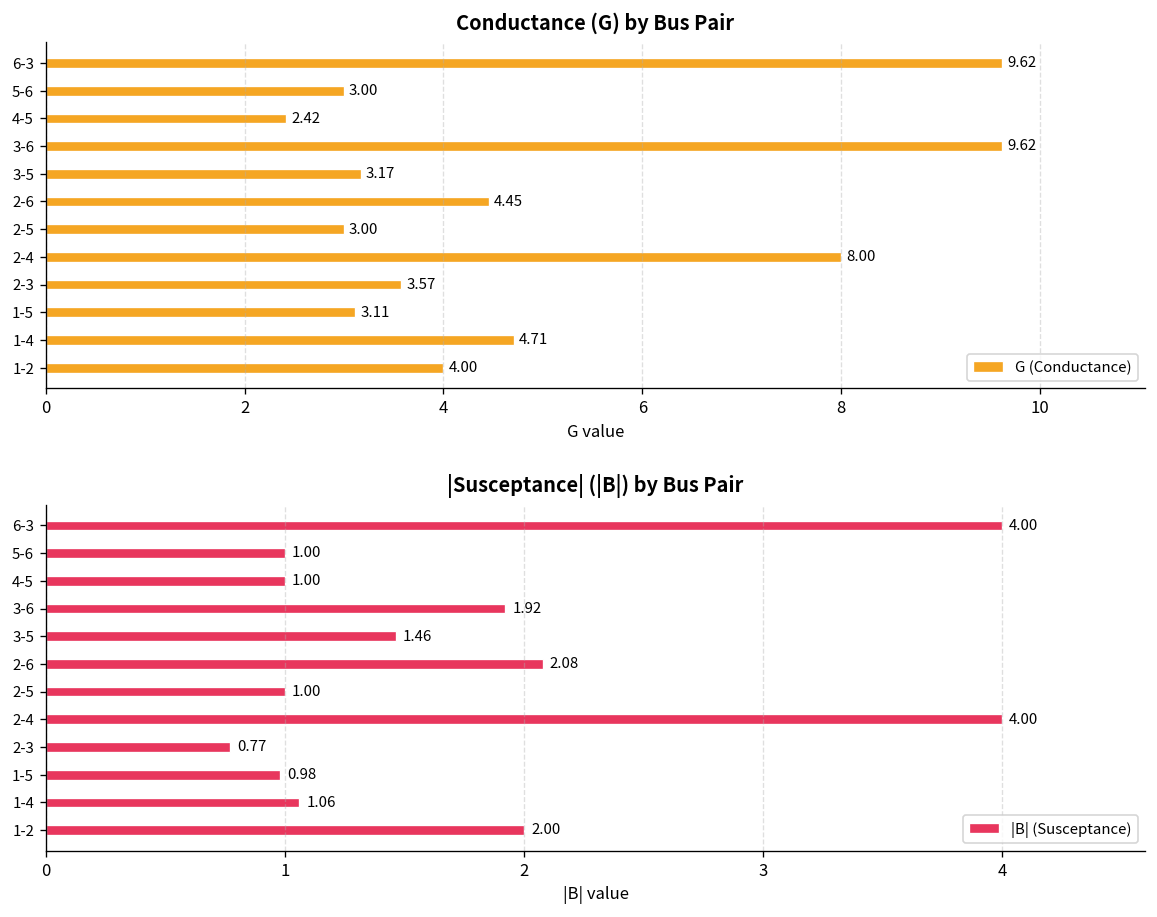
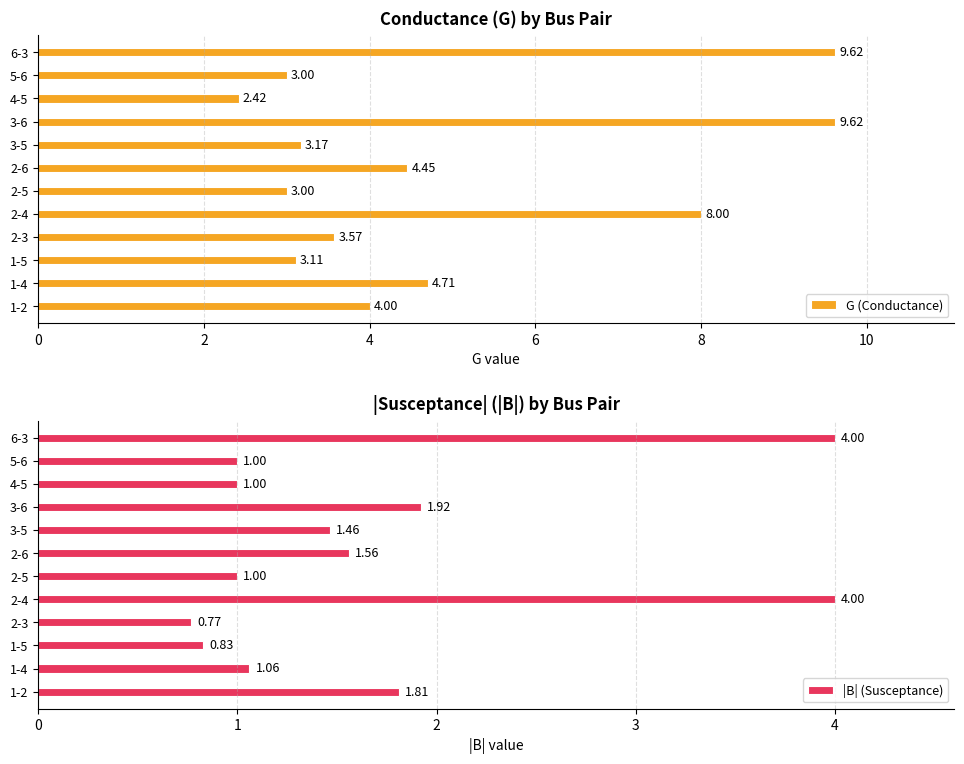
|Susceptance| (|B|) by Bus Pair, 2-6: 2.08 -> 1.56
|Susceptance| (|B|) by Bus Pair, 1-5: 0.98 -> 0.83
|Susceptance| (|B|) by Bus Pair, 1-2: 2.00 -> 1.81
